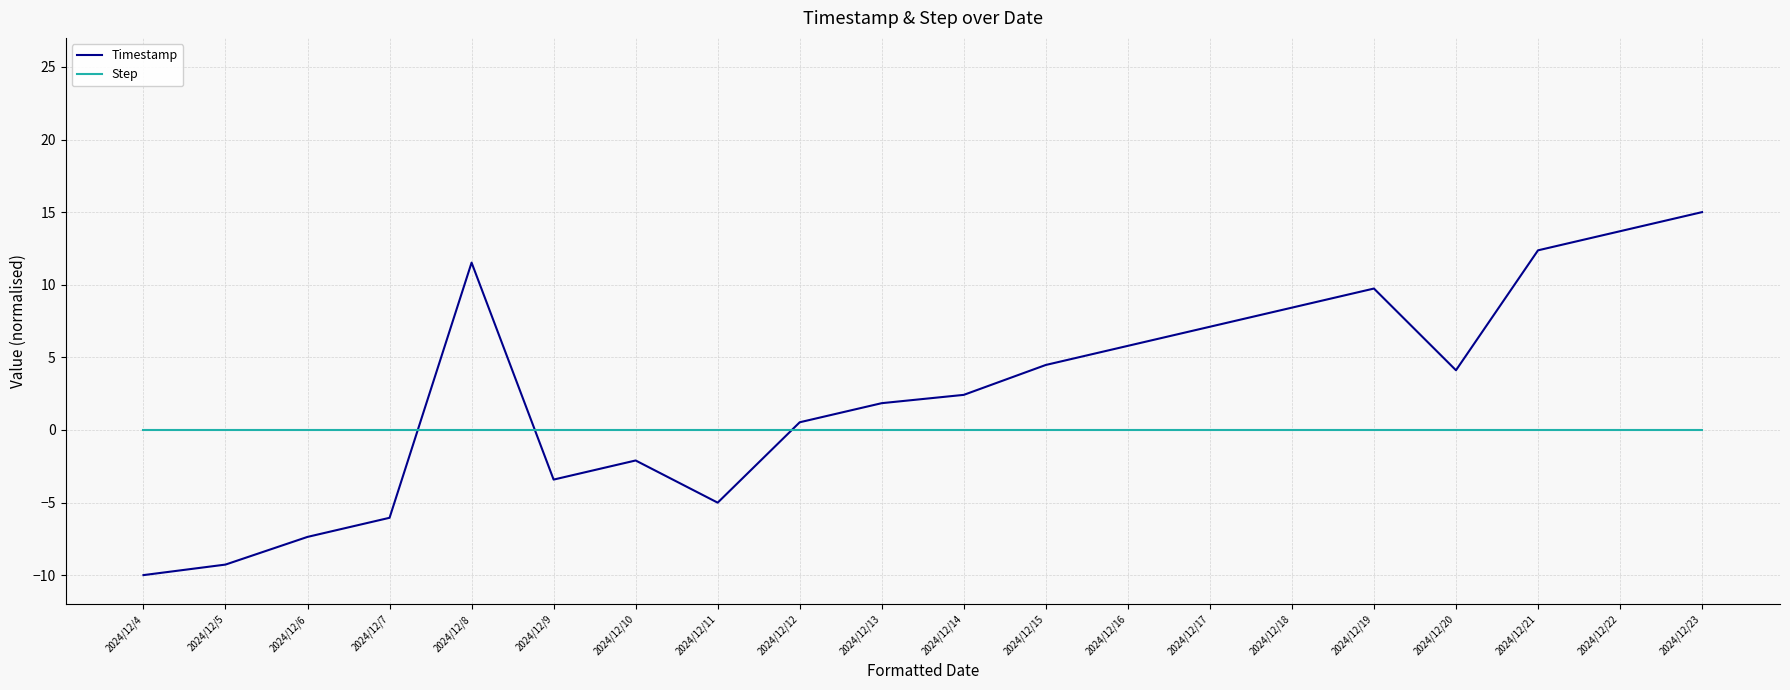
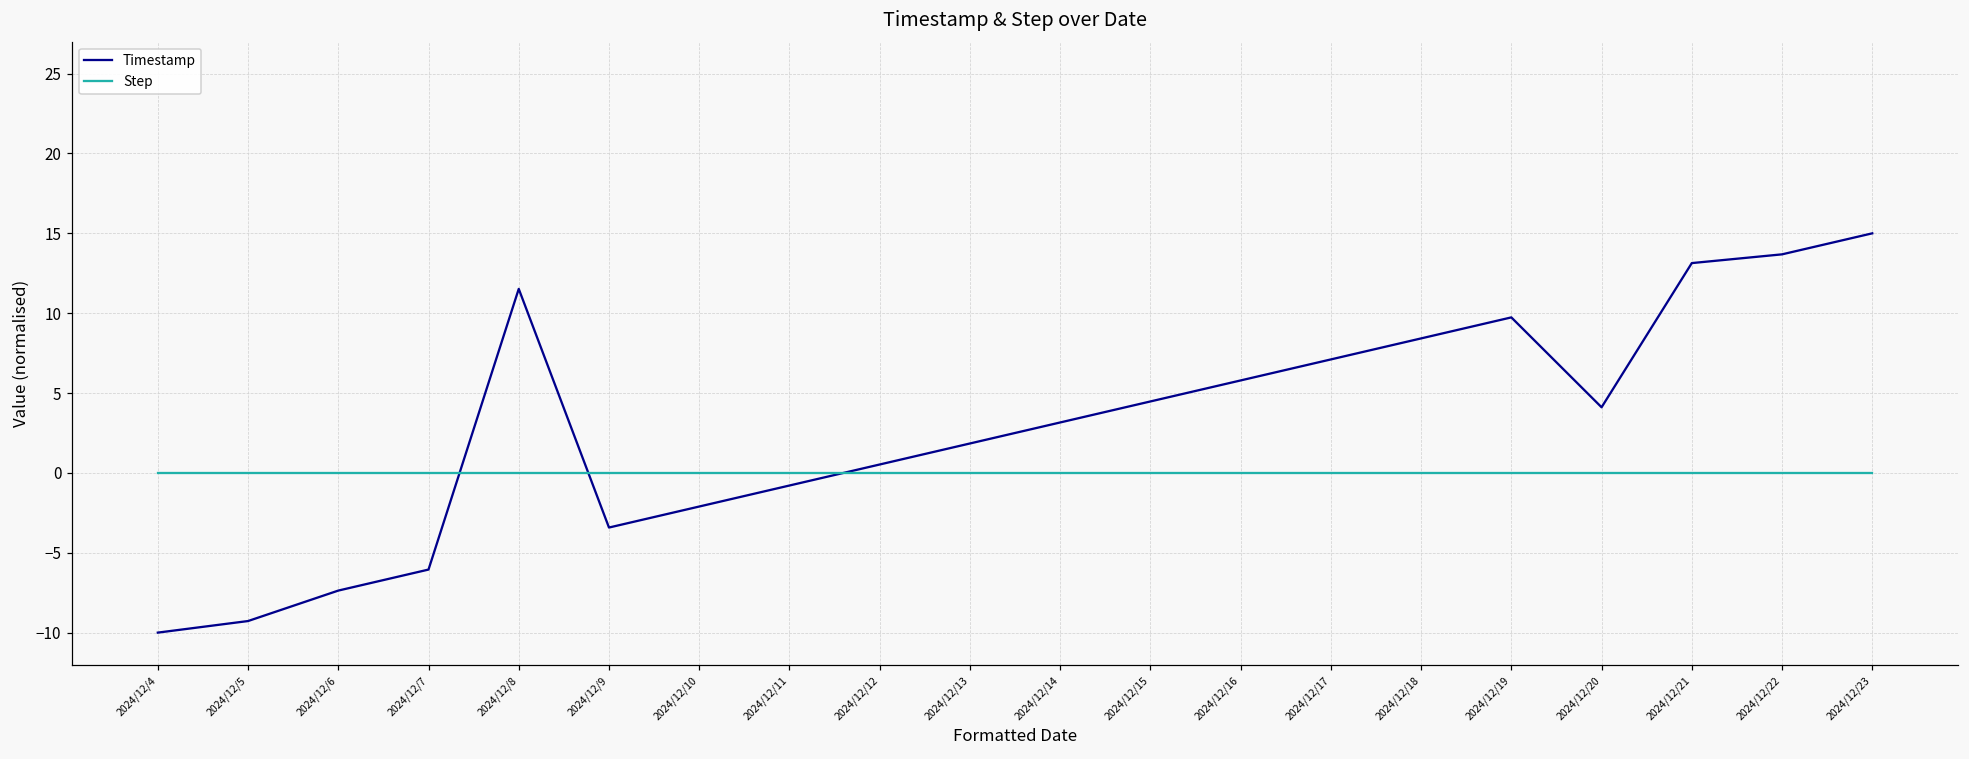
Timestamp, 2024/12/11: -5.0 -> -0.8
Timestamp, 2024/12/14: 2.4 -> 3.2
Timestamp, 2024/12/21: 12.4 -> 13.1
